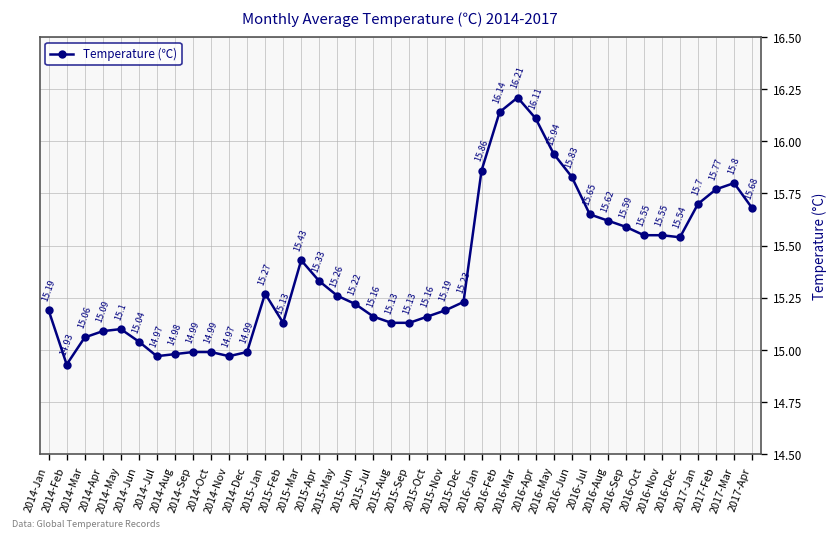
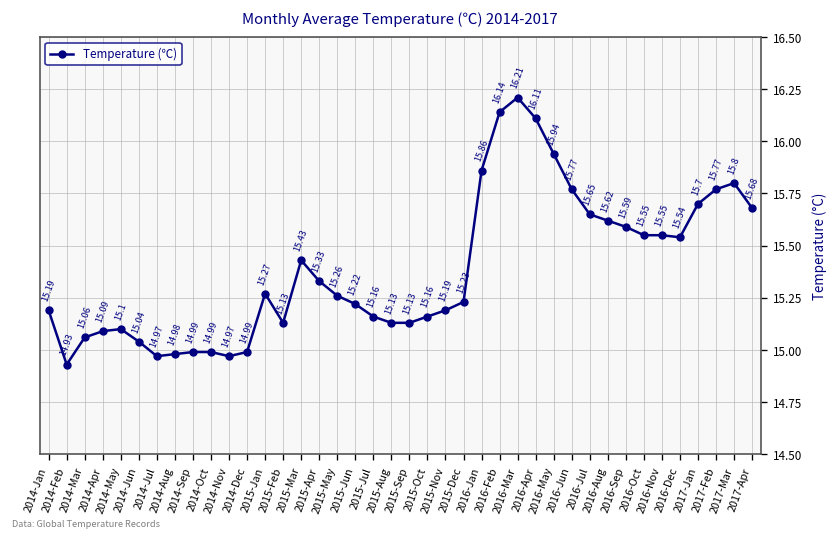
2016-Jun: 15.83 -> 15.77
